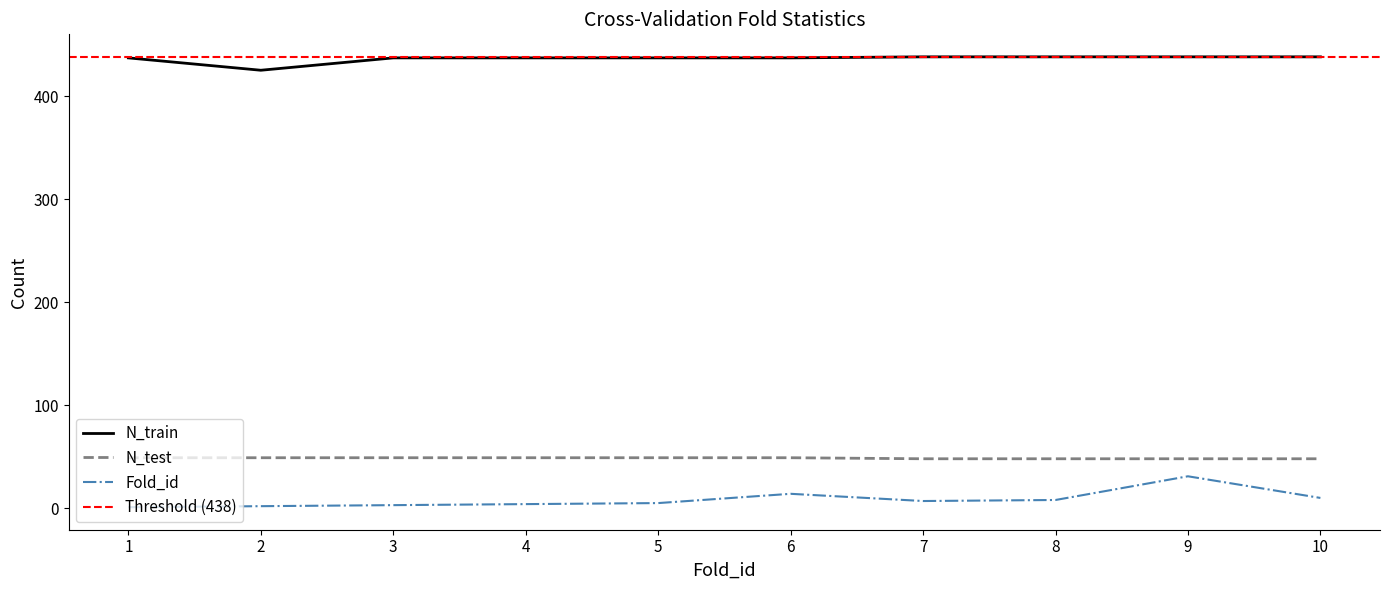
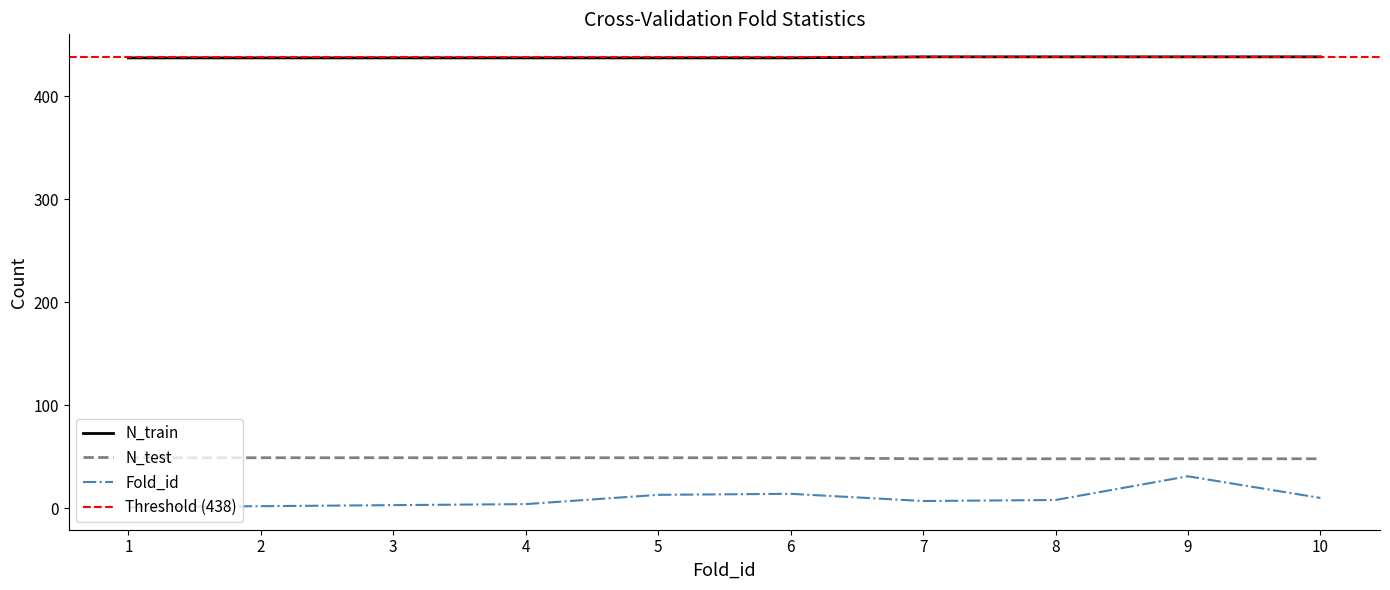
N_train, 2: 425 -> 437
Fold_id, 5: 5 -> 13
